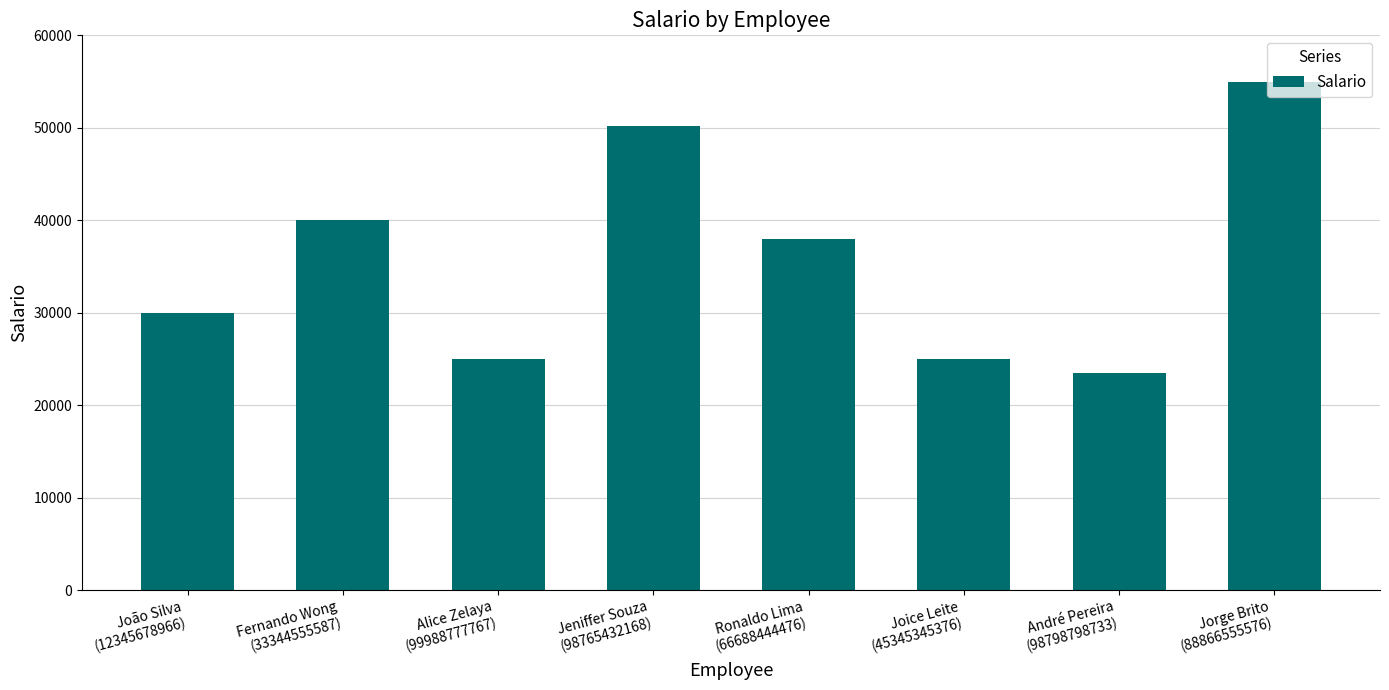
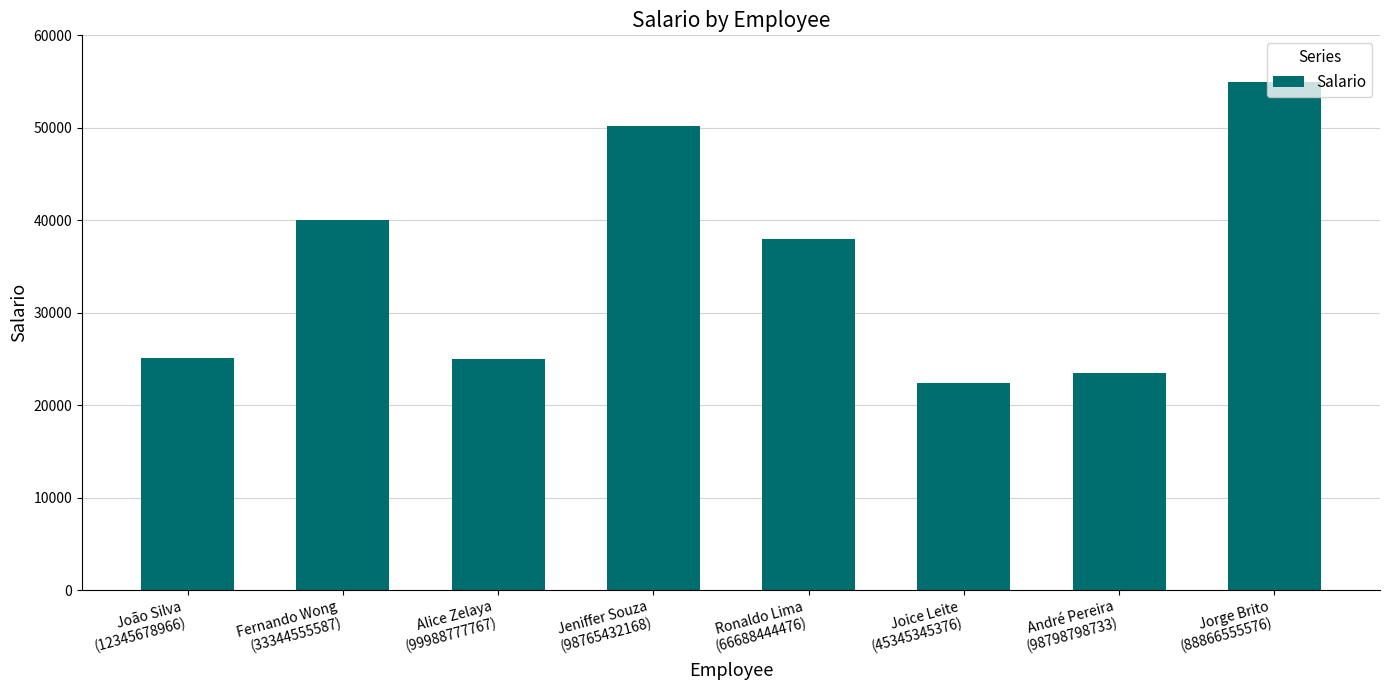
João Silva (12345678966): 30000 -> 25000
Joice Leite (45345345376): 25000 -> 22000
